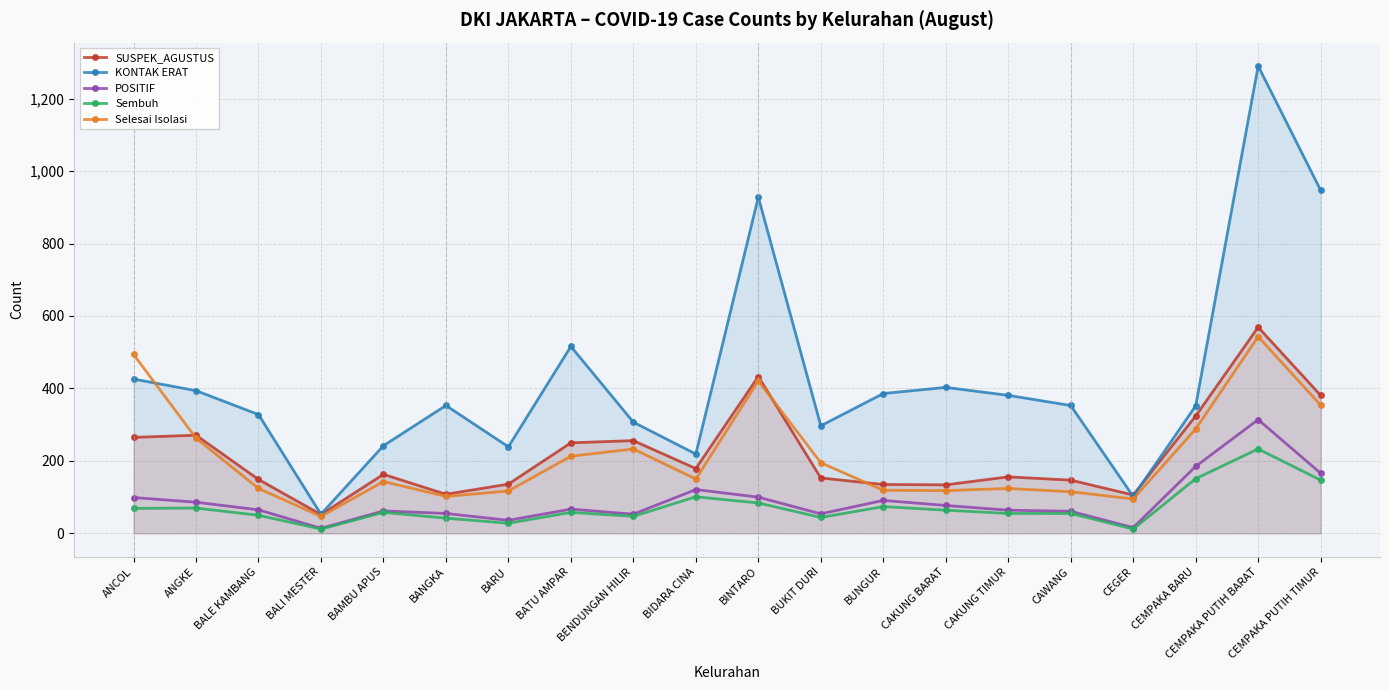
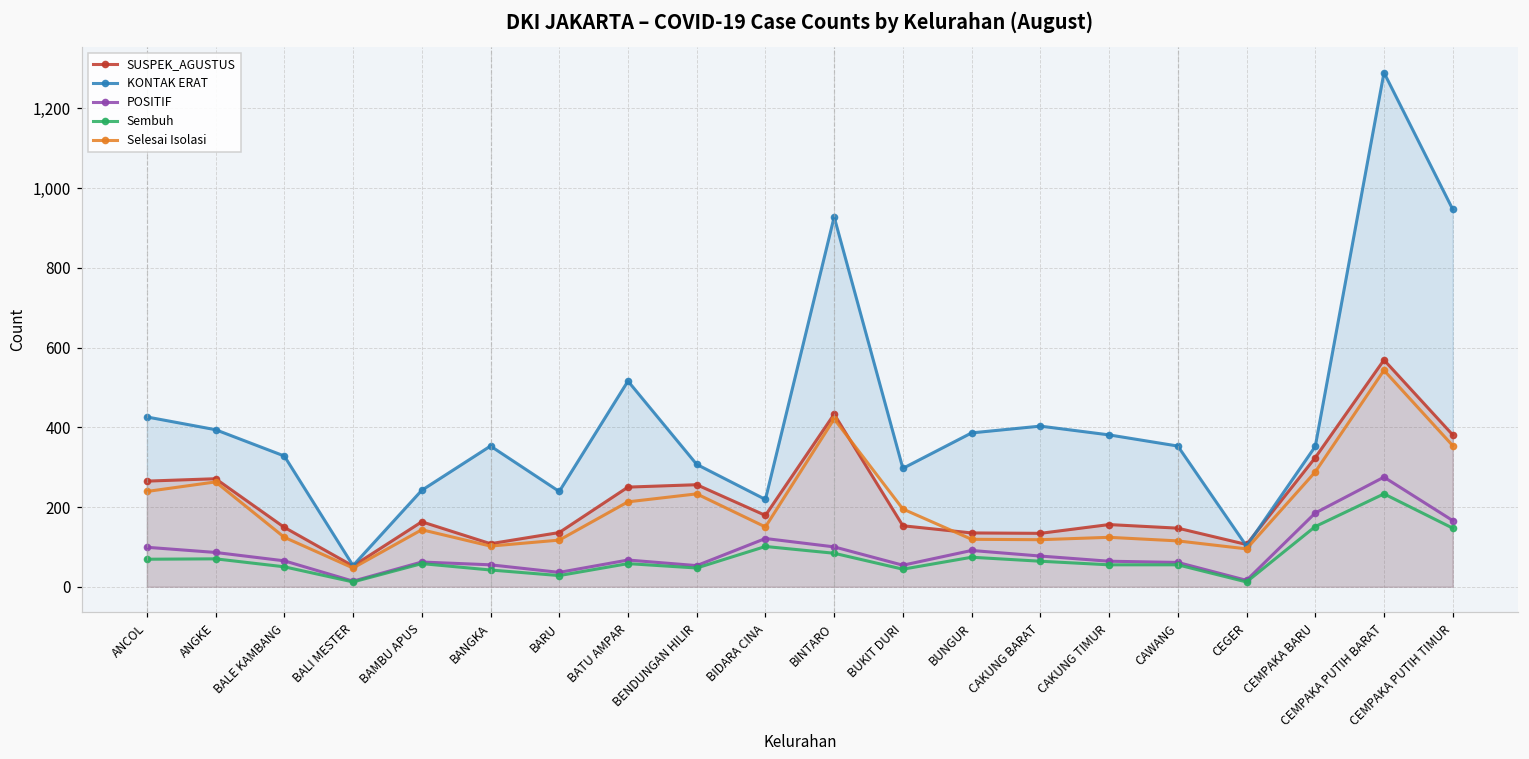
Selesai Isolasi, ANCOL: 490 -> 240
POSITIF, CEMPAKA PUTIH BARAT: 310 -> 280
